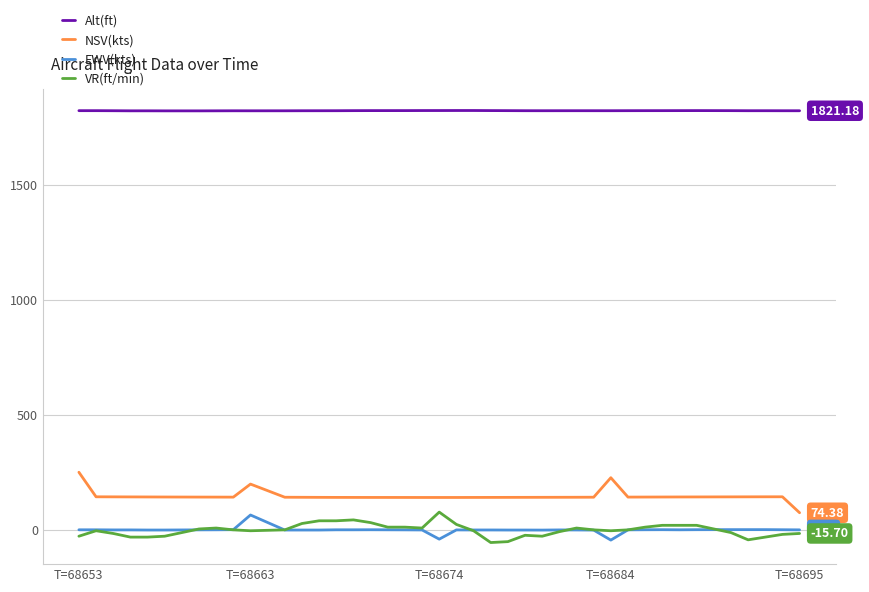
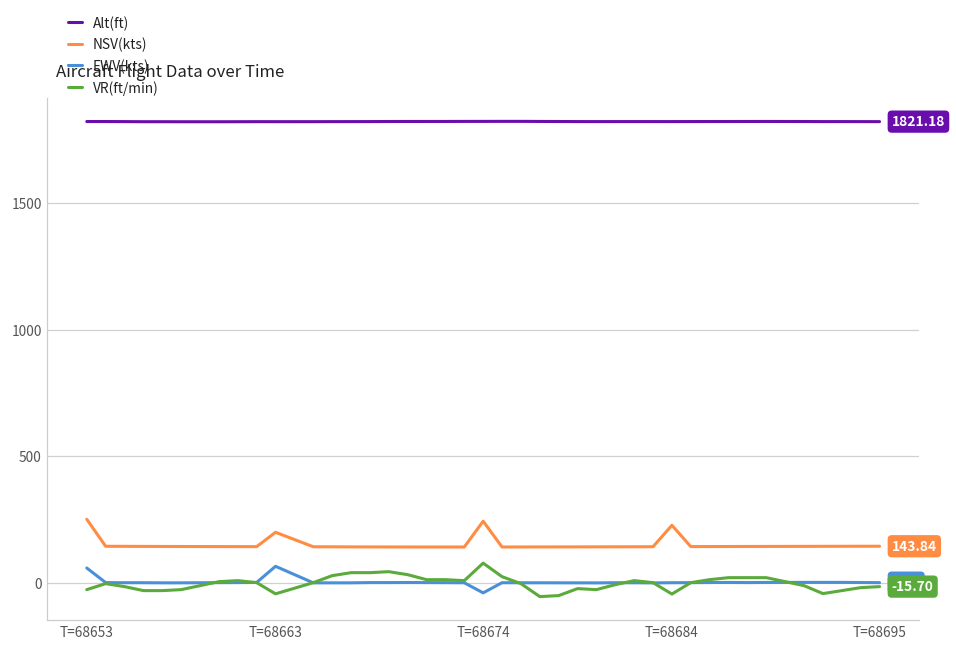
EWV(kts), T=68653: 0 -> 60
VR(ft/min), T=68663: 0 -> -40
NSV(kts), T=68674: 140 -> 240
EWV(kts), T=68684: -40 -> 0
VR(ft/min), T=68684: 0 -> -50
NSV(kts), T=68695: 74.38 -> 143.84
